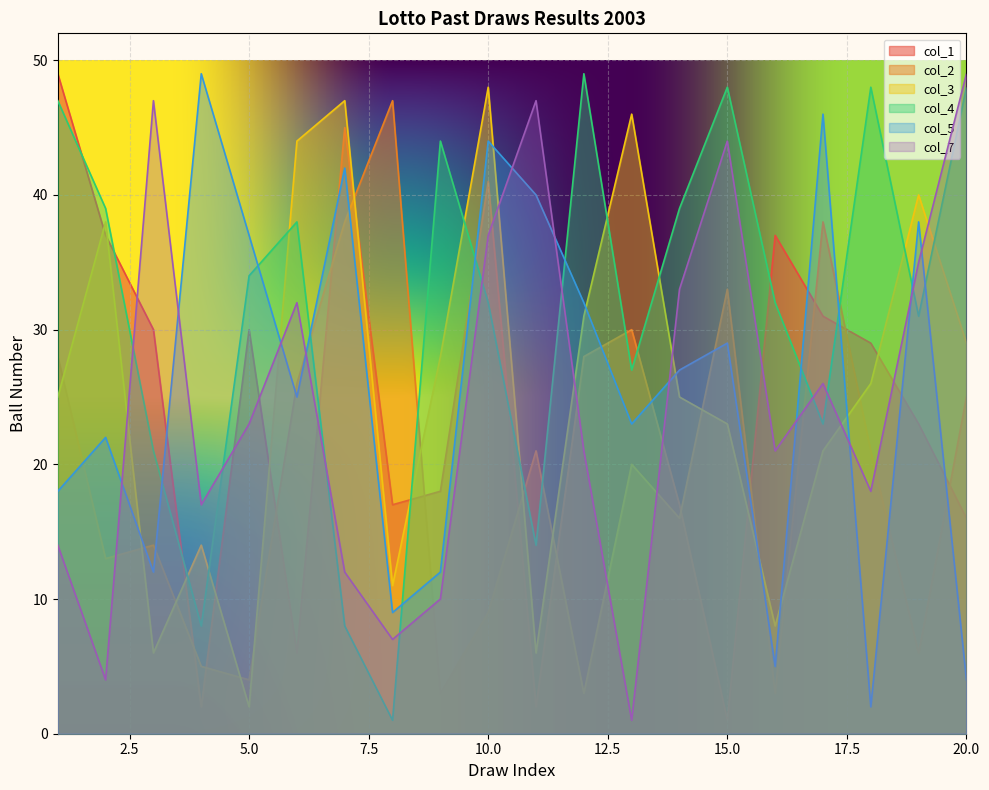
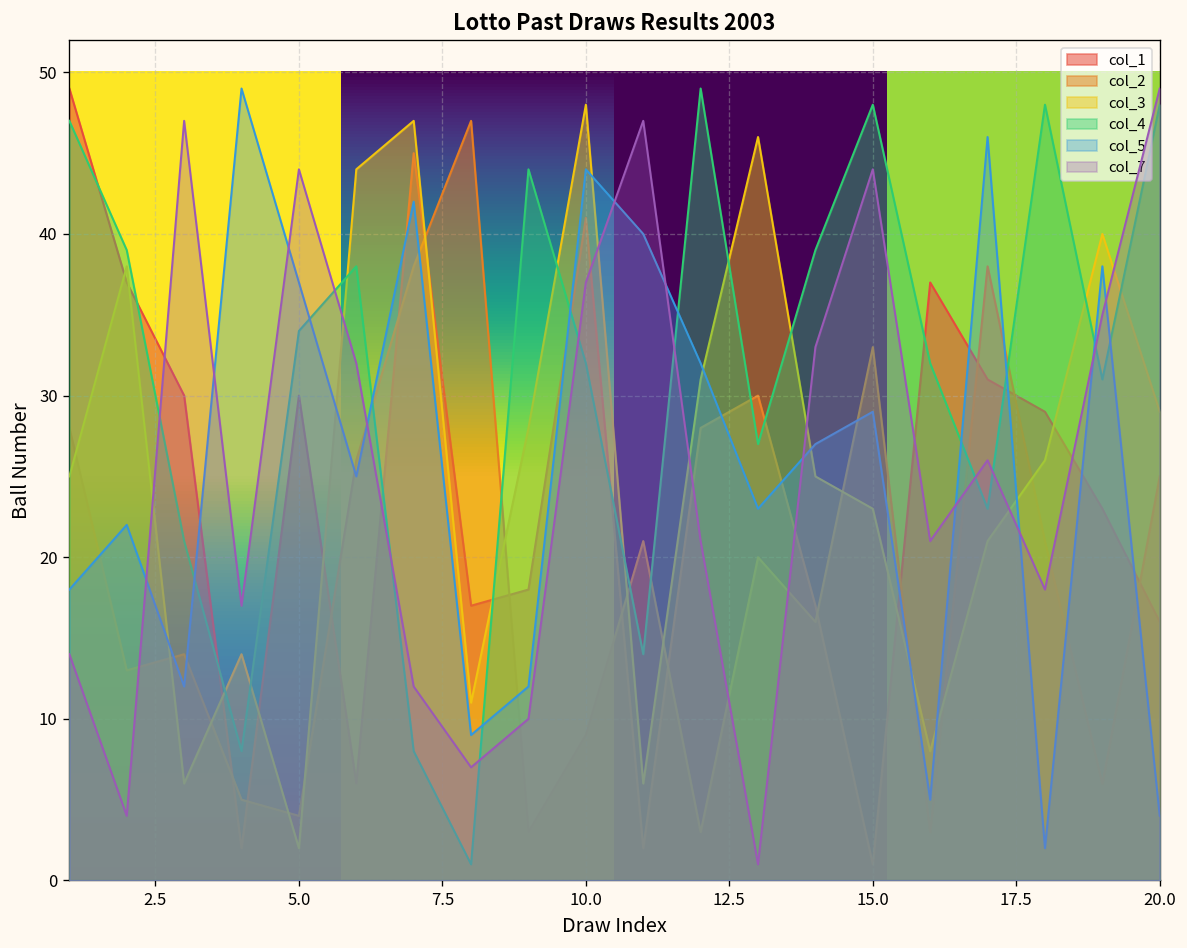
col_7, 5.0: 23 -> 44
